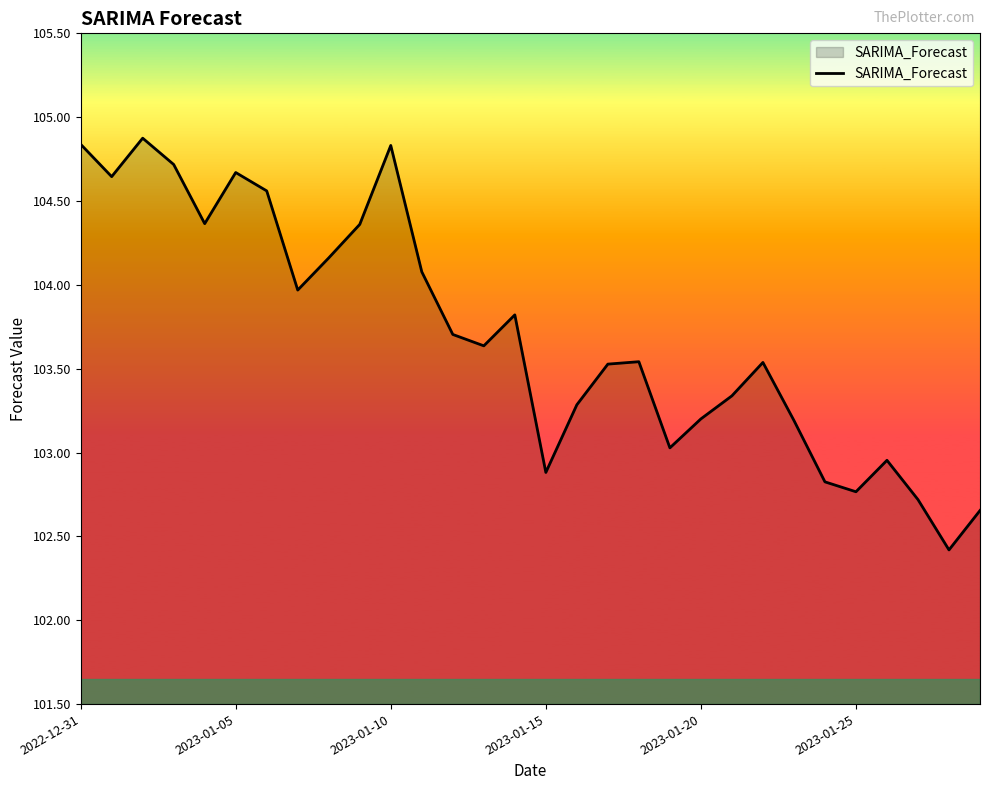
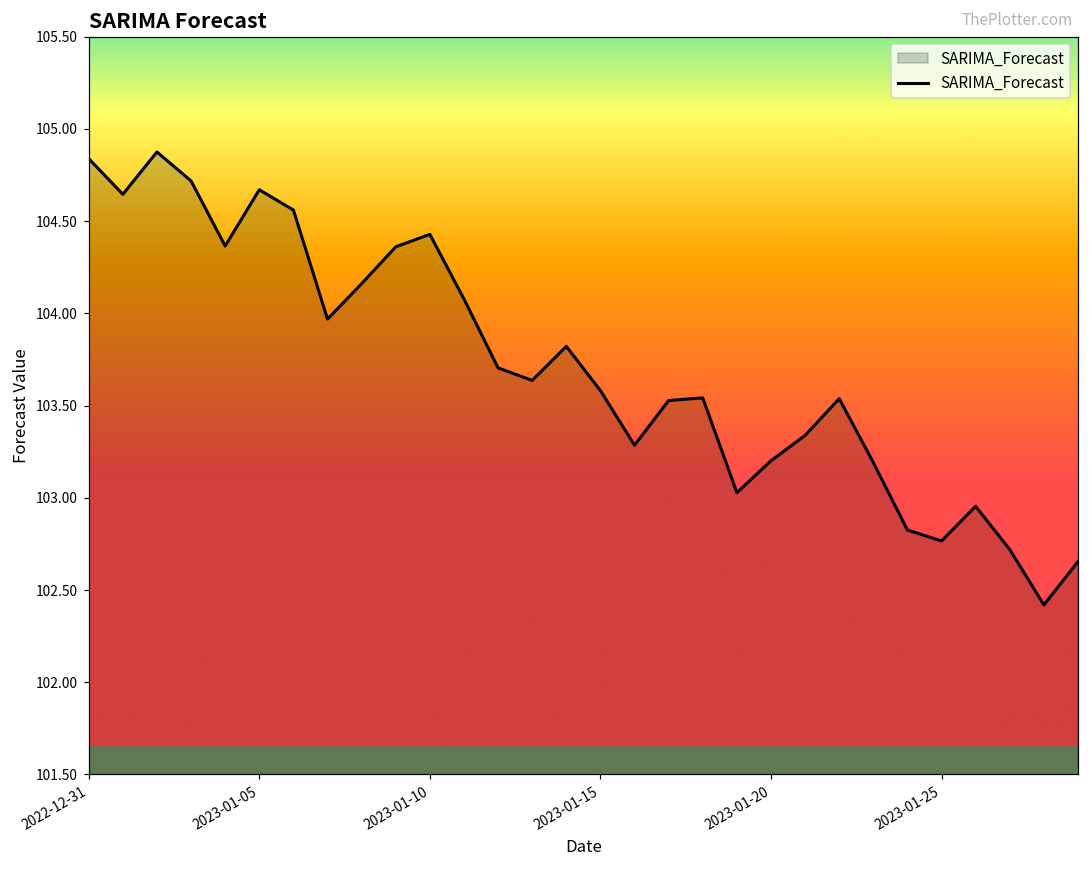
2023-01-10: 104.83 -> 104.43
2023-01-15: 102.88 -> 103.58
